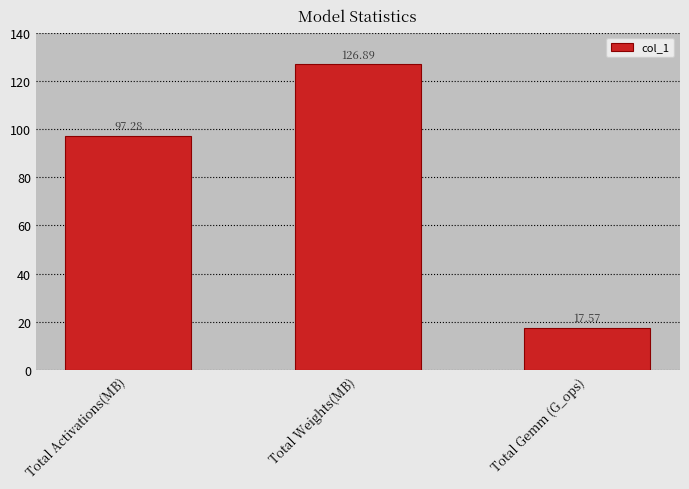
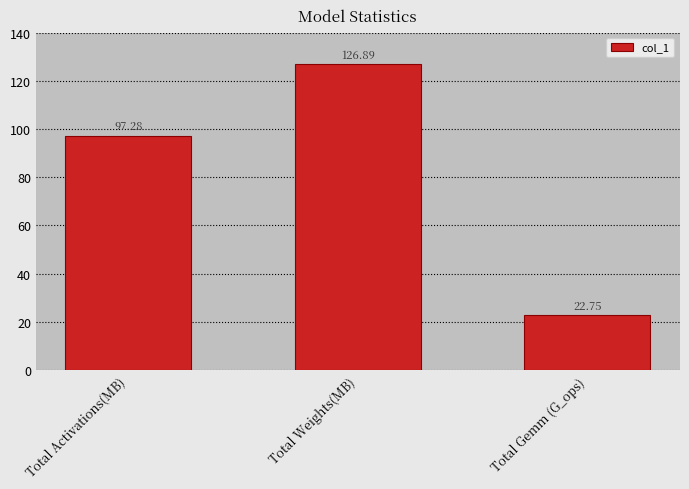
Total Gemm (G_ops): 17.57 -> 22.75
